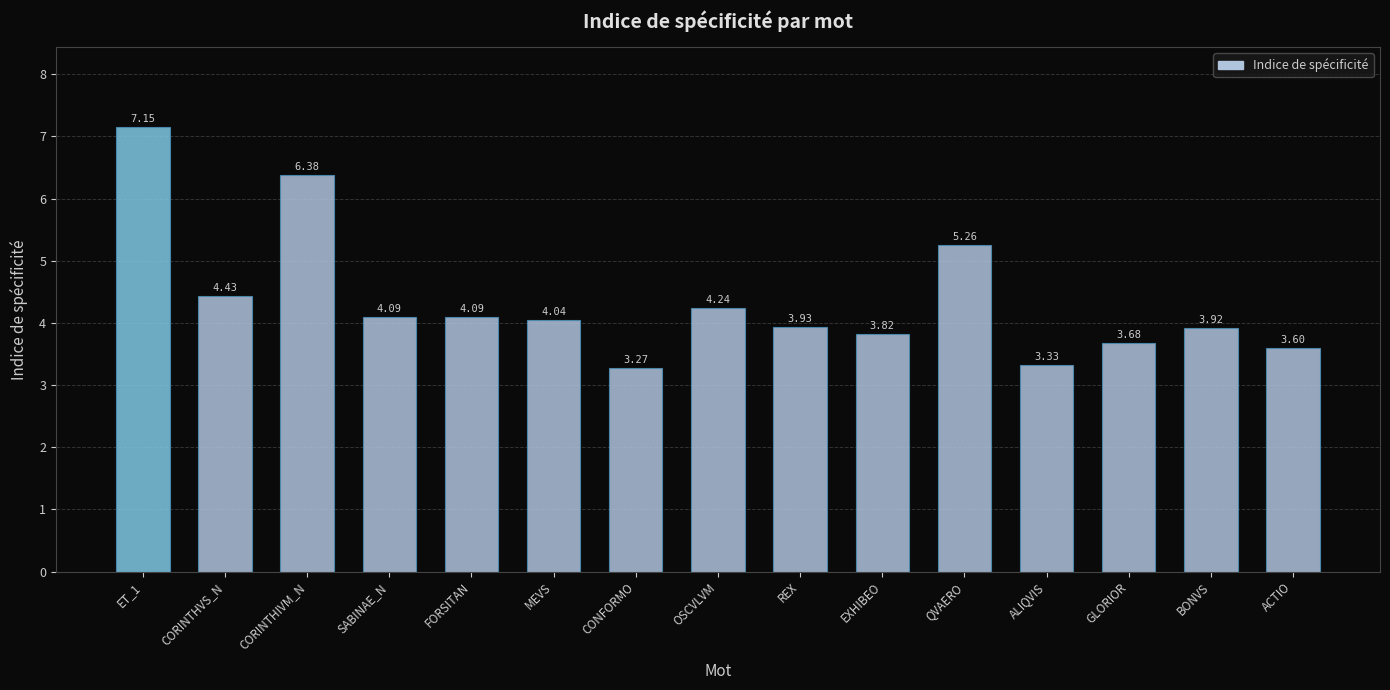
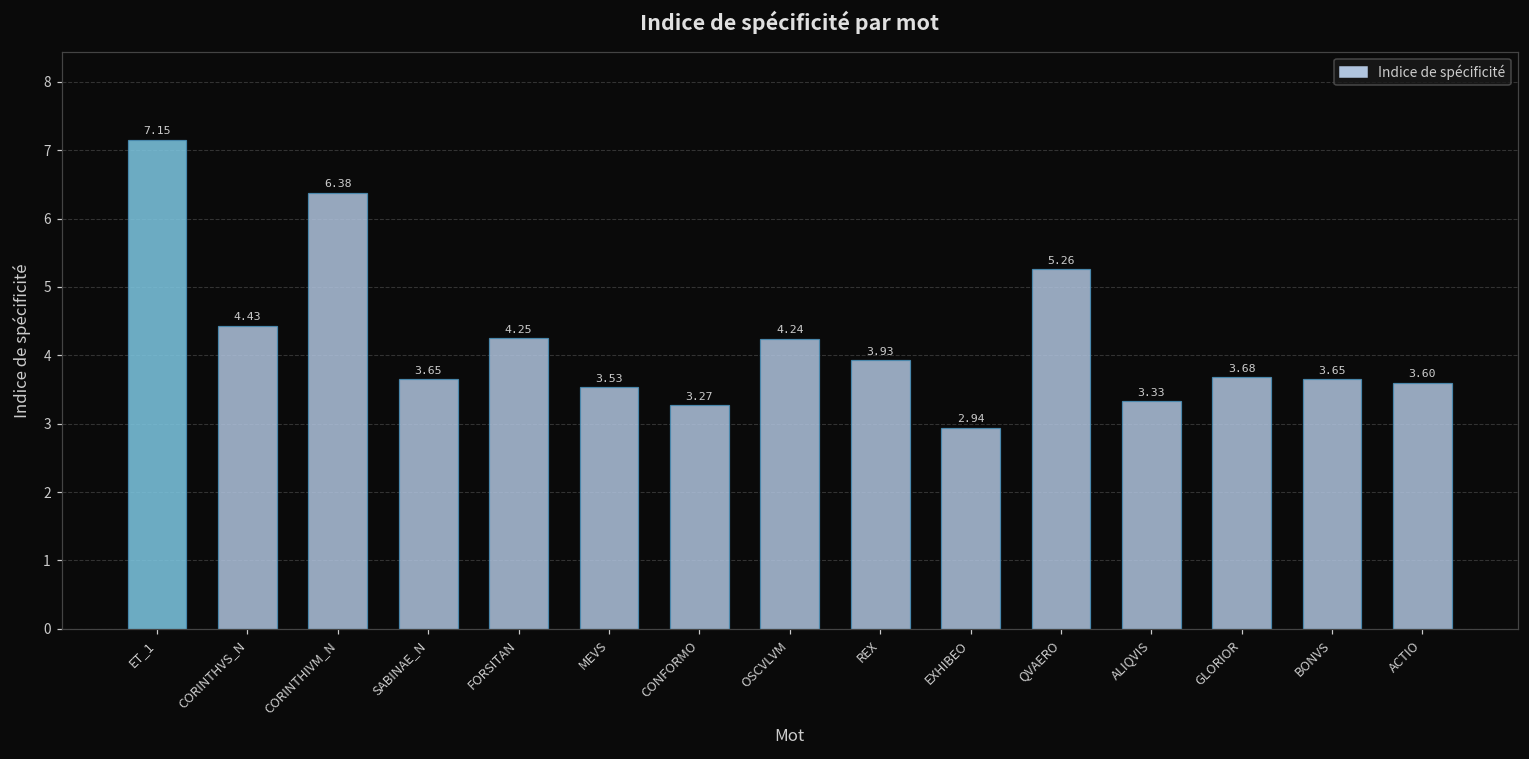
SABINAE_N: 4.09 -> 3.65
FORSITAN: 4.09 -> 4.25
MEVS: 4.04 -> 3.53
EXHIBEO: 3.82 -> 2.94
BONVS: 3.92 -> 3.65
